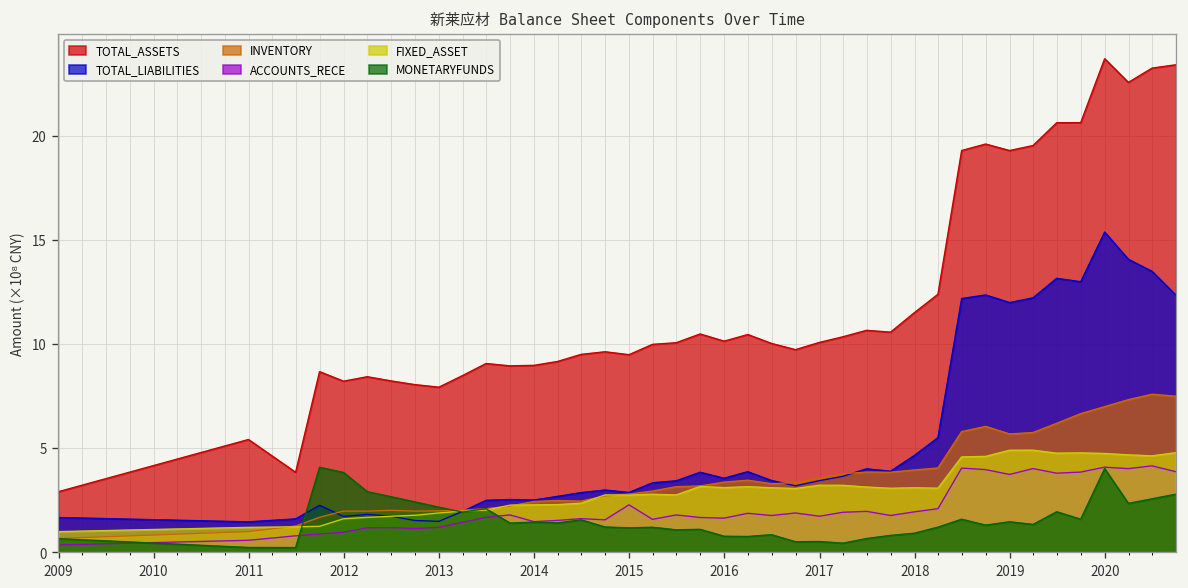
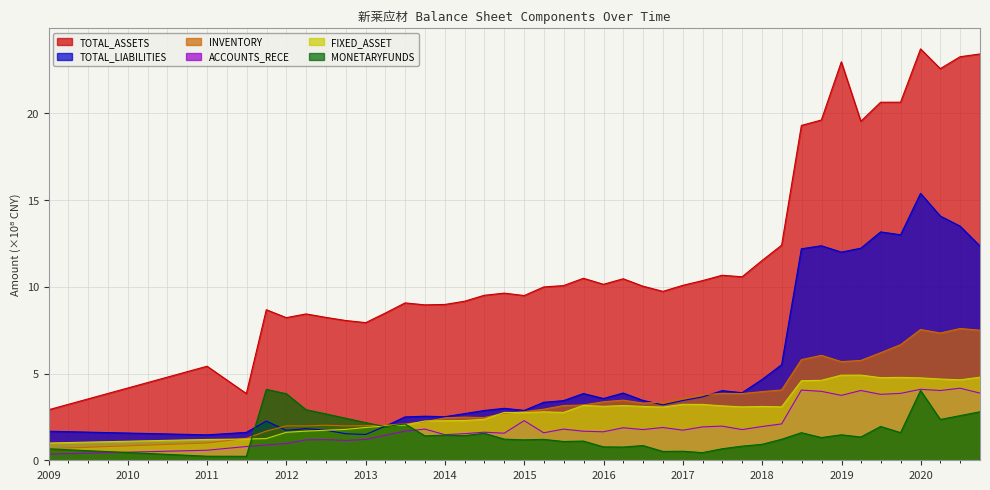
TOTAL_ASSETS, 2019: 19.3 -> 23.0
INVENTORY, 2020: 7.0 -> 7.5
